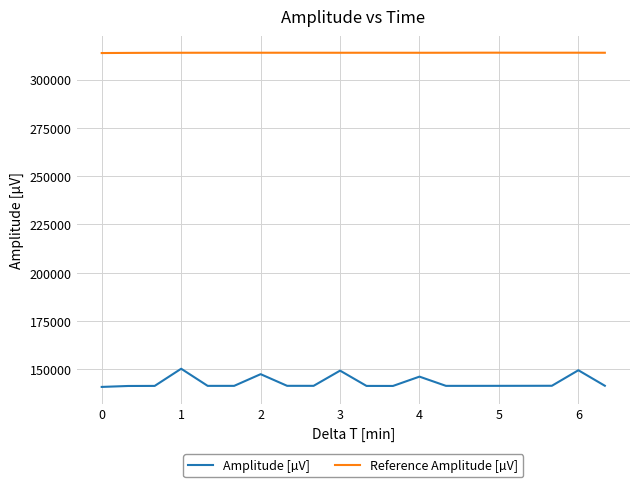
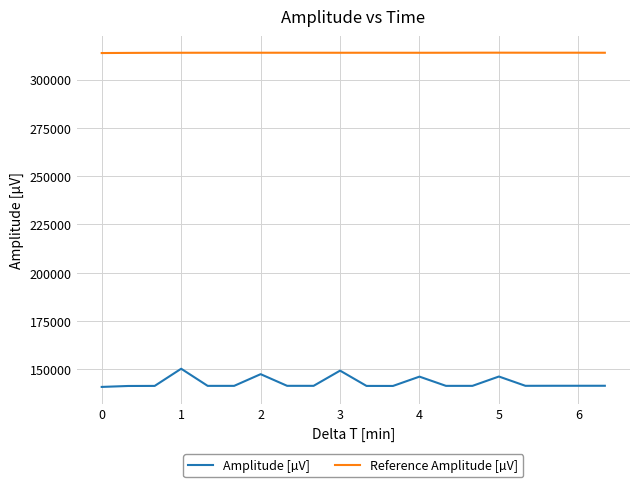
Amplitude [µV], 5: 141000 -> 146000
Amplitude [µV], 6: 149000 -> 141000
